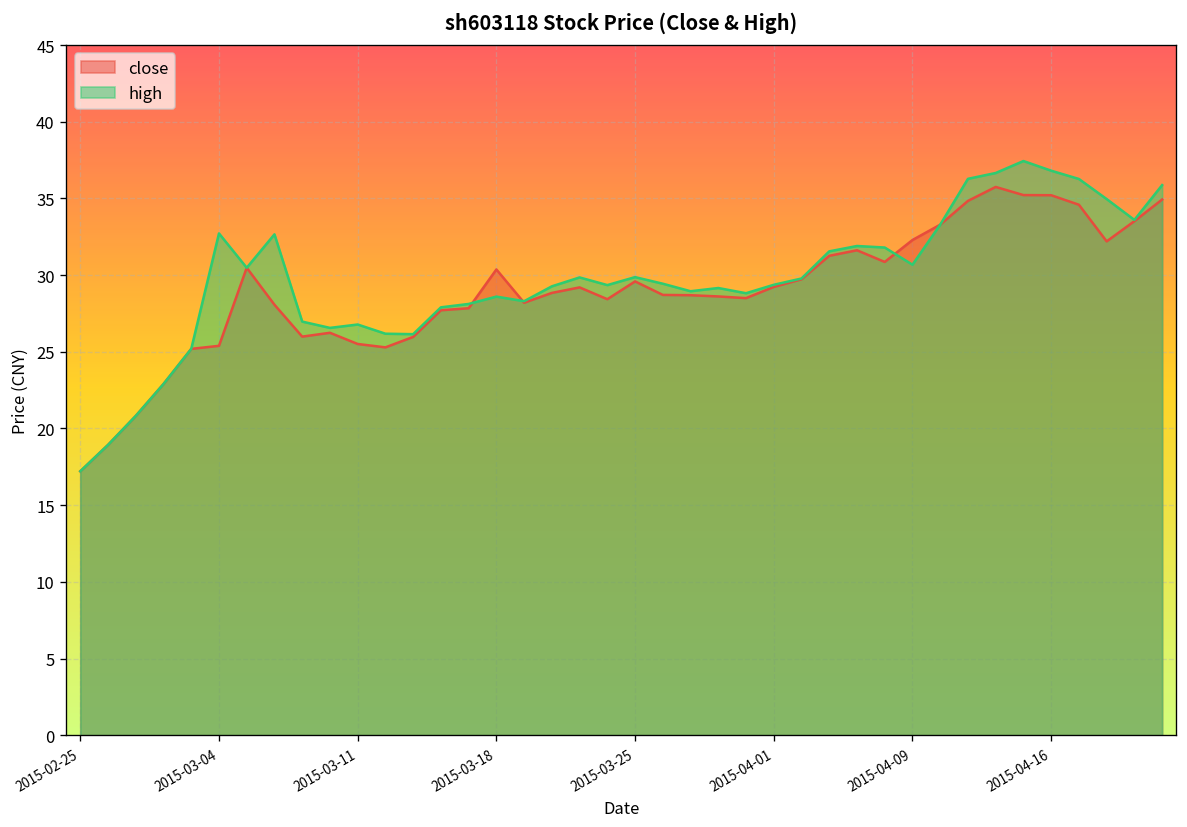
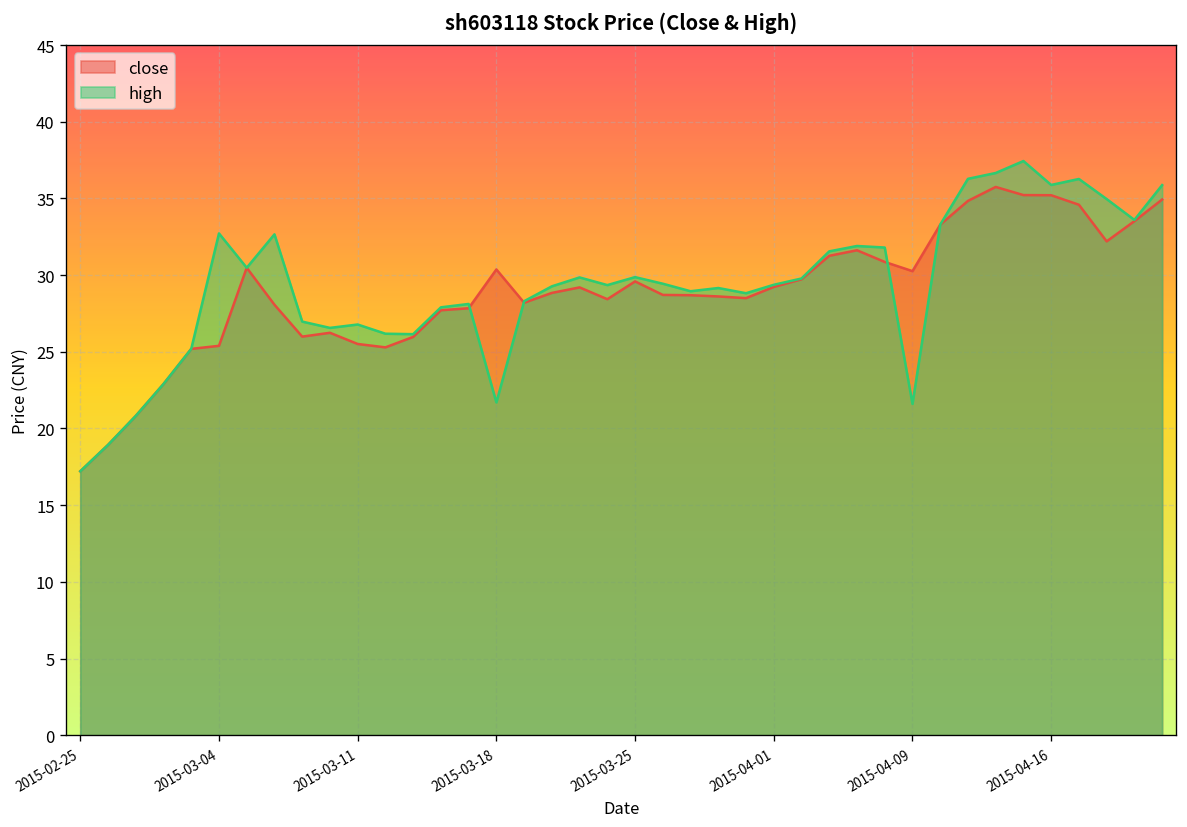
high, 2015-03-18: 28.6 -> 21.7
close, 2015-04-09: 32.3 -> 30.3
high, 2015-04-09: 30.7 -> 21.6
high, 2015-04-16: 36.8 -> 35.9
